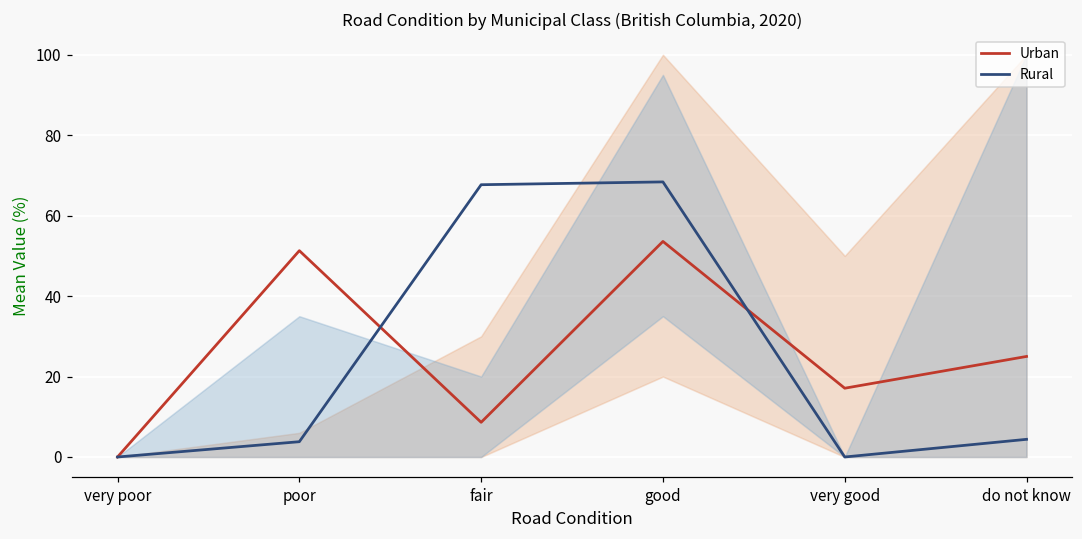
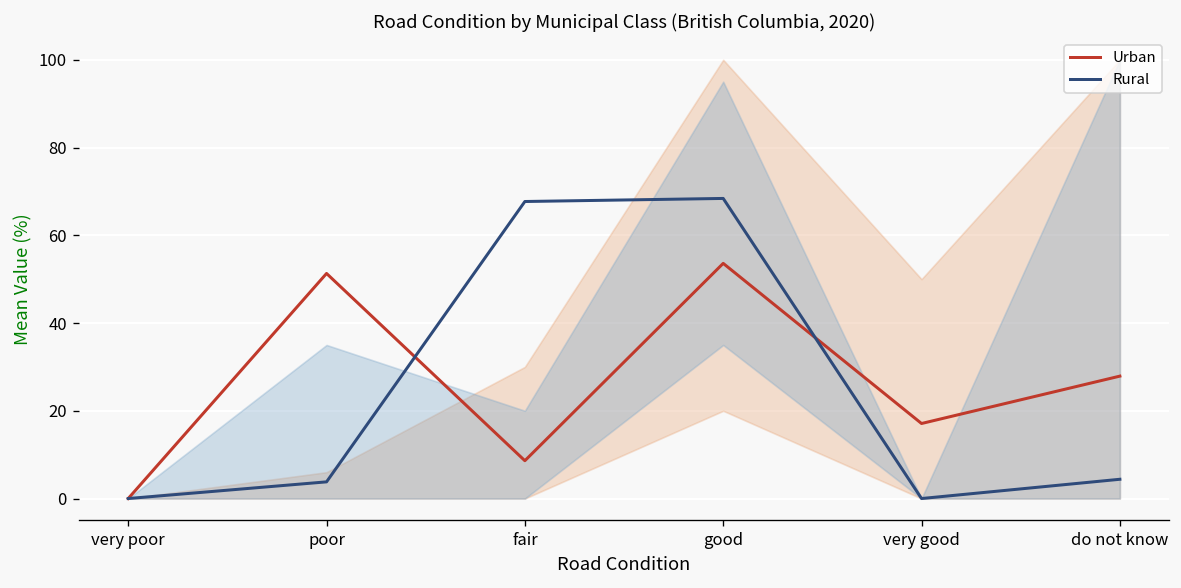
Urban, do not know: 25 -> 28
